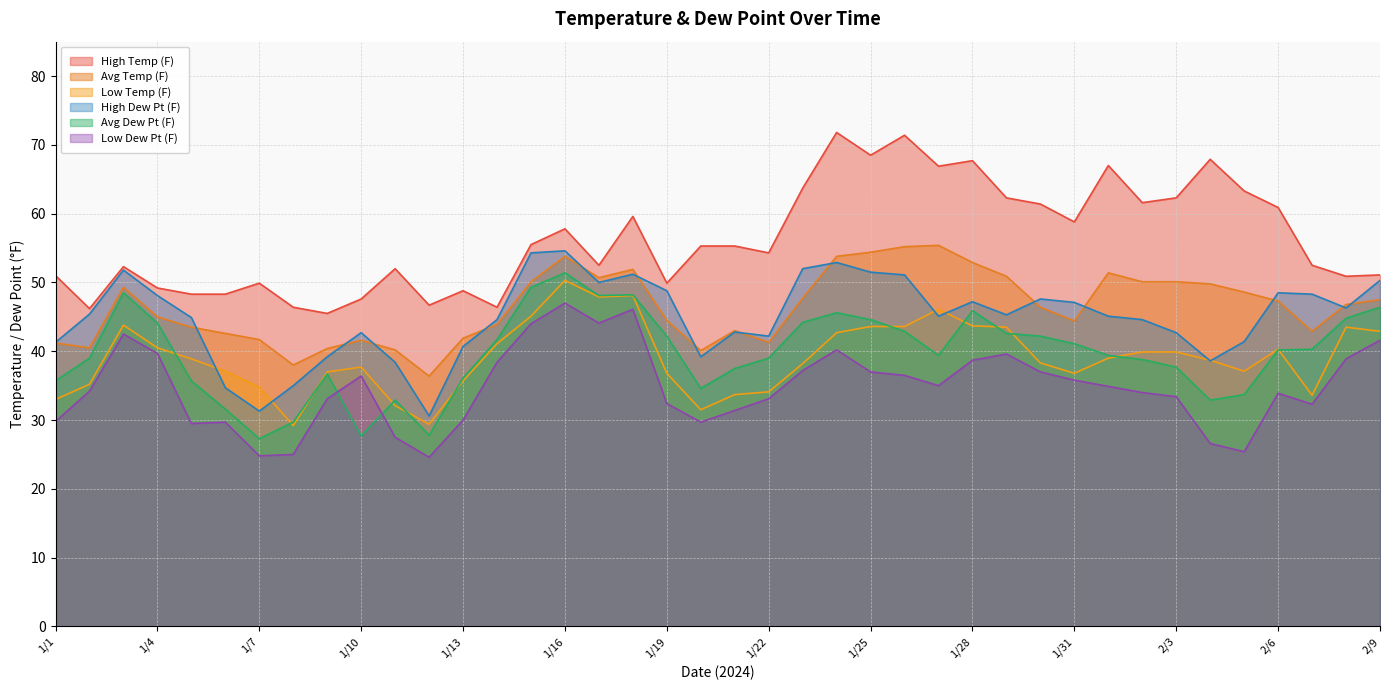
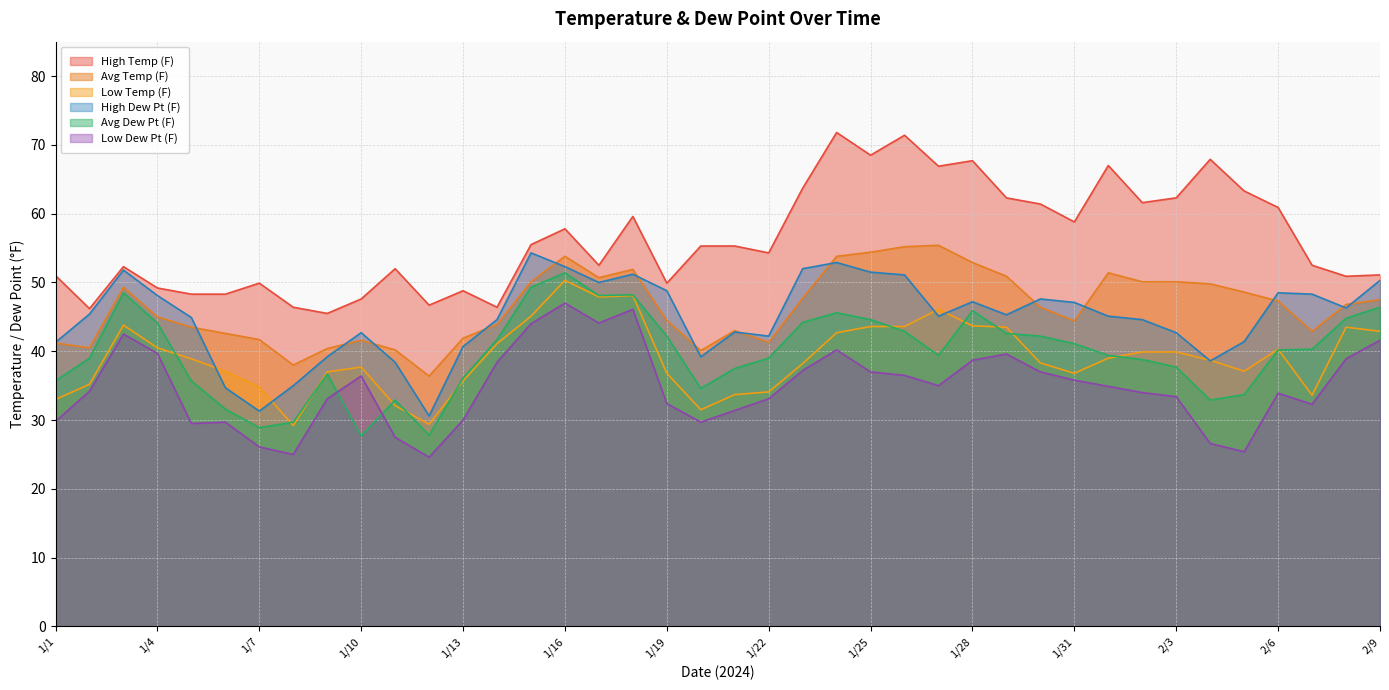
Avg Dew Pt (F), 1/7: 27 -> 29
Low Dew Pt (F), 1/7: 25 -> 26
High Dew Pt (F), 1/16: 55 -> 52
